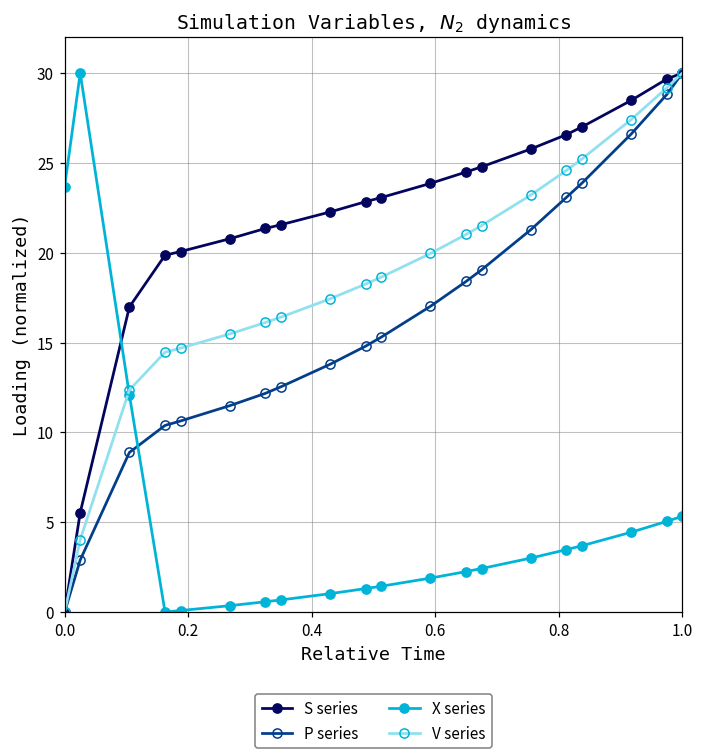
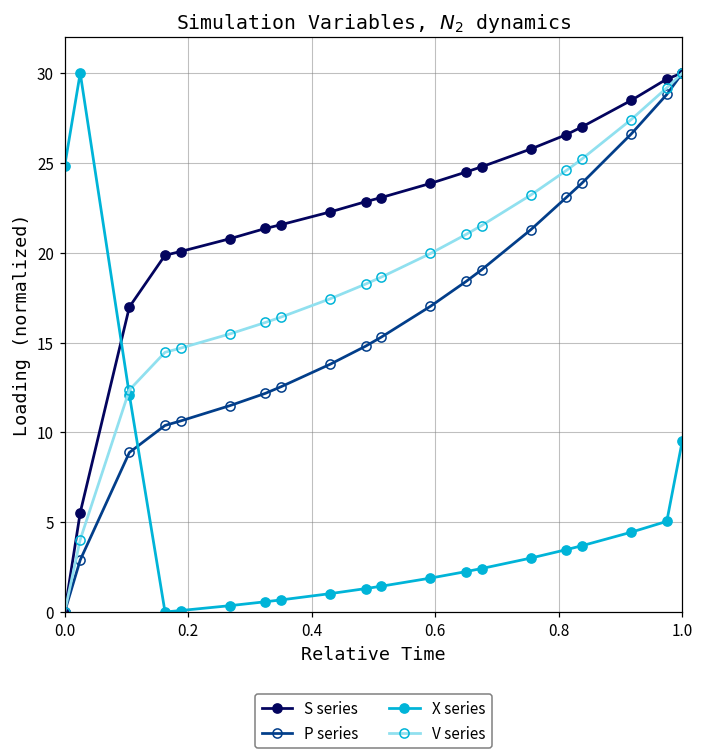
X series, 0.0: 23.7 -> 24.8
X series, 1.0: 5.3 -> 9.5
